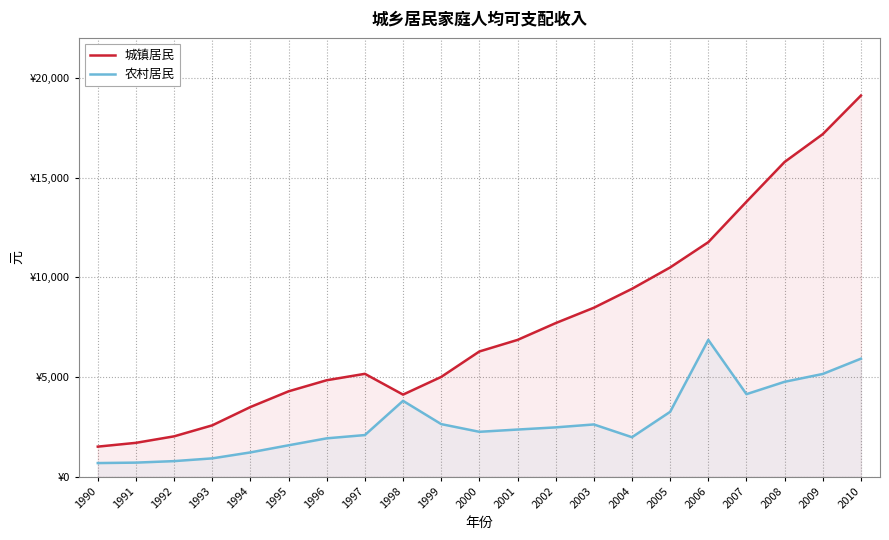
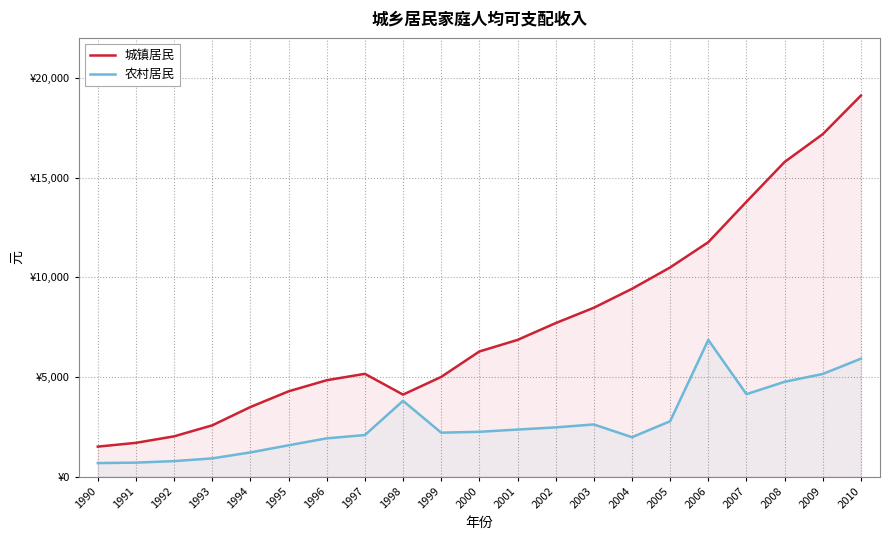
农村居民, 1999: ¥2,600 -> ¥2,200
农村居民, 2005: ¥3,300 -> ¥2,800
